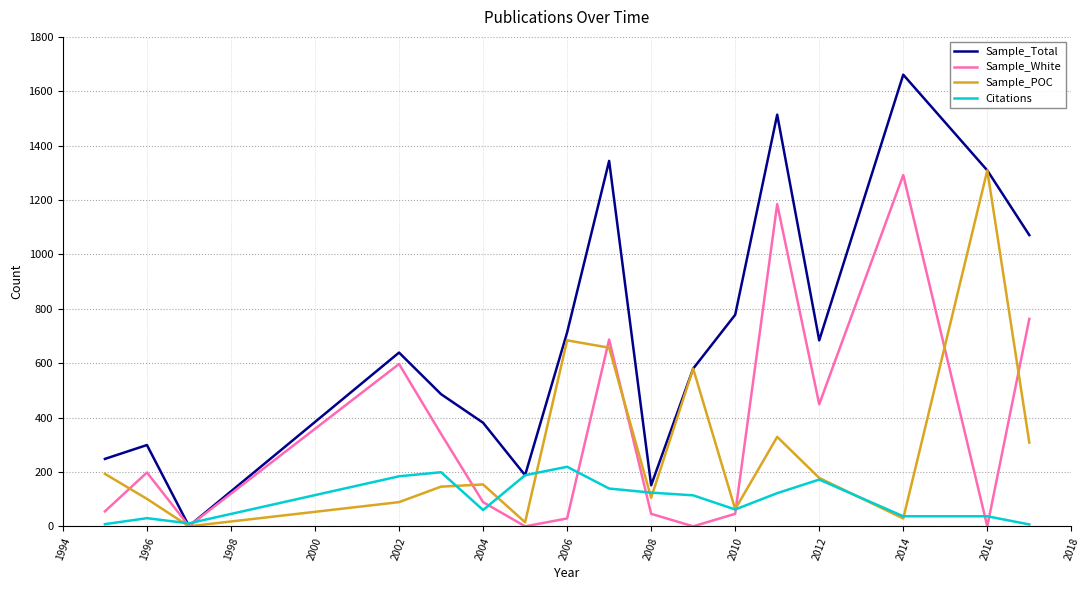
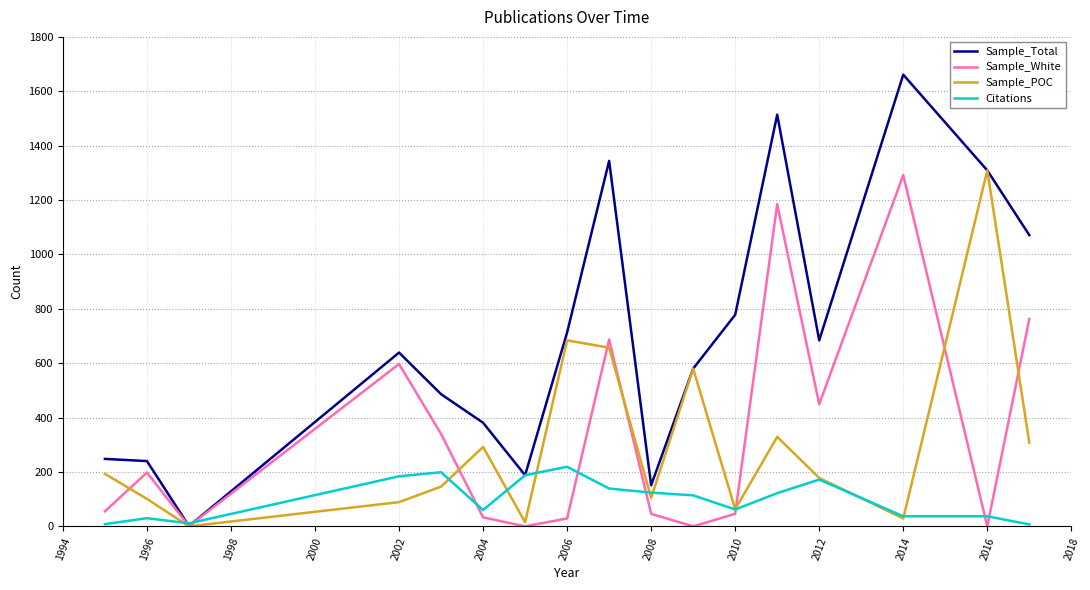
Sample_Total, 1996: 300 -> 240
Sample_White, 2004: 90 -> 30
Sample_POC, 2004: 150 -> 290
